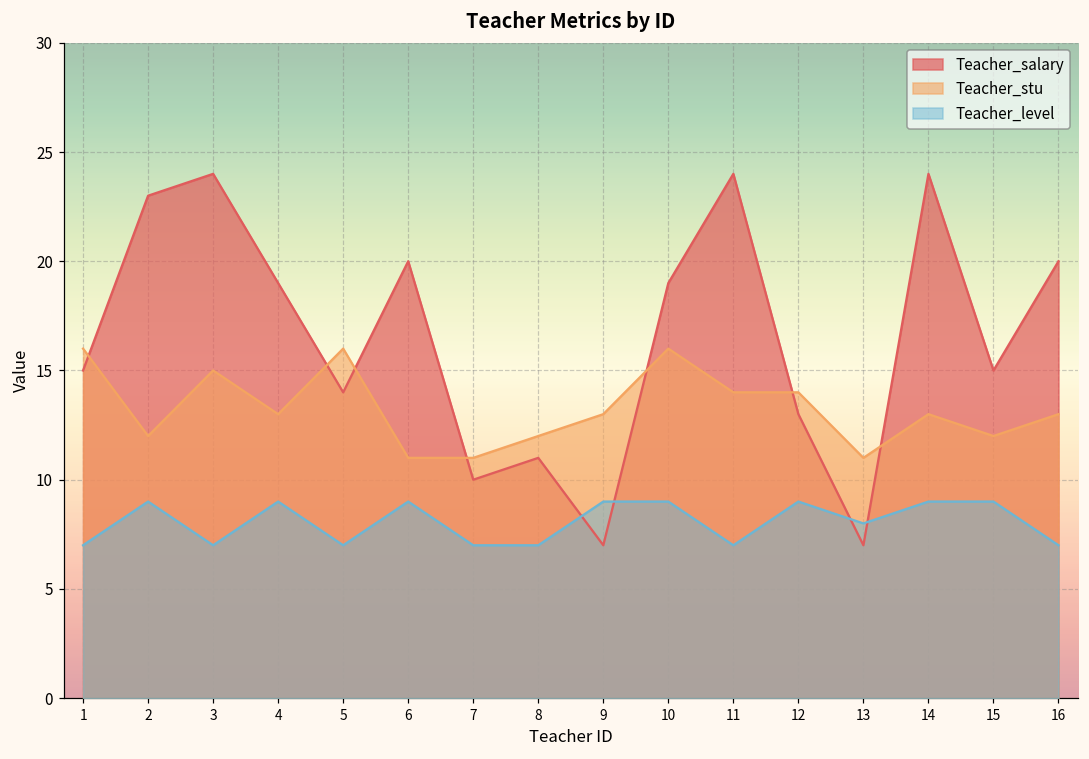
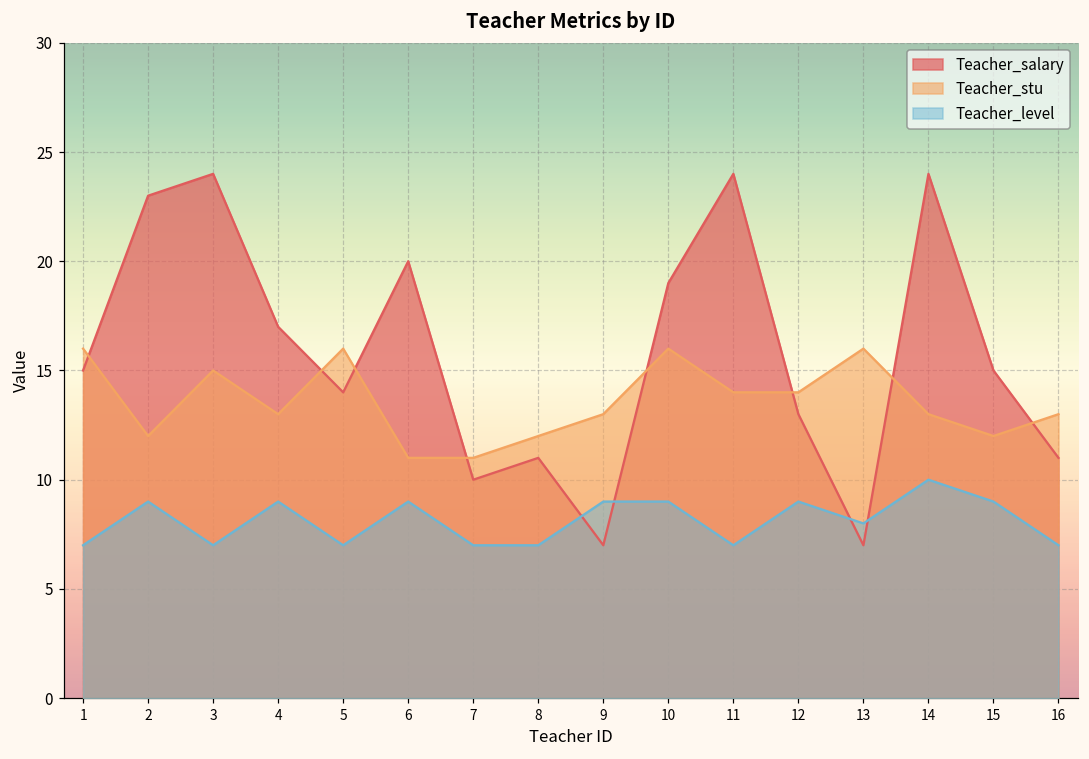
Teacher_salary, 4: 19 -> 17
Teacher_stu, 13: 11 -> 16
Teacher_level, 14: 9 -> 10
Teacher_salary, 16: 20 -> 11
